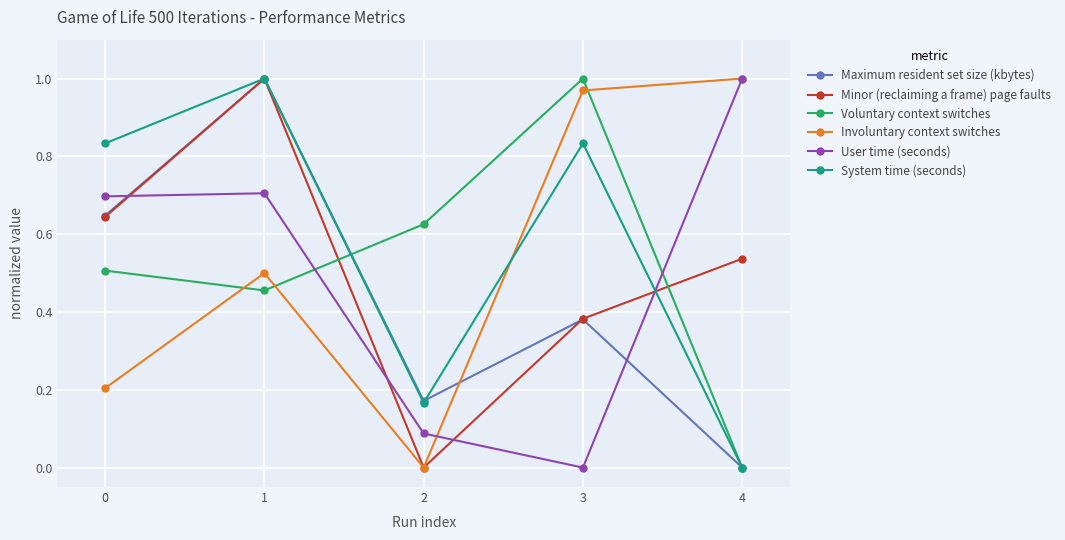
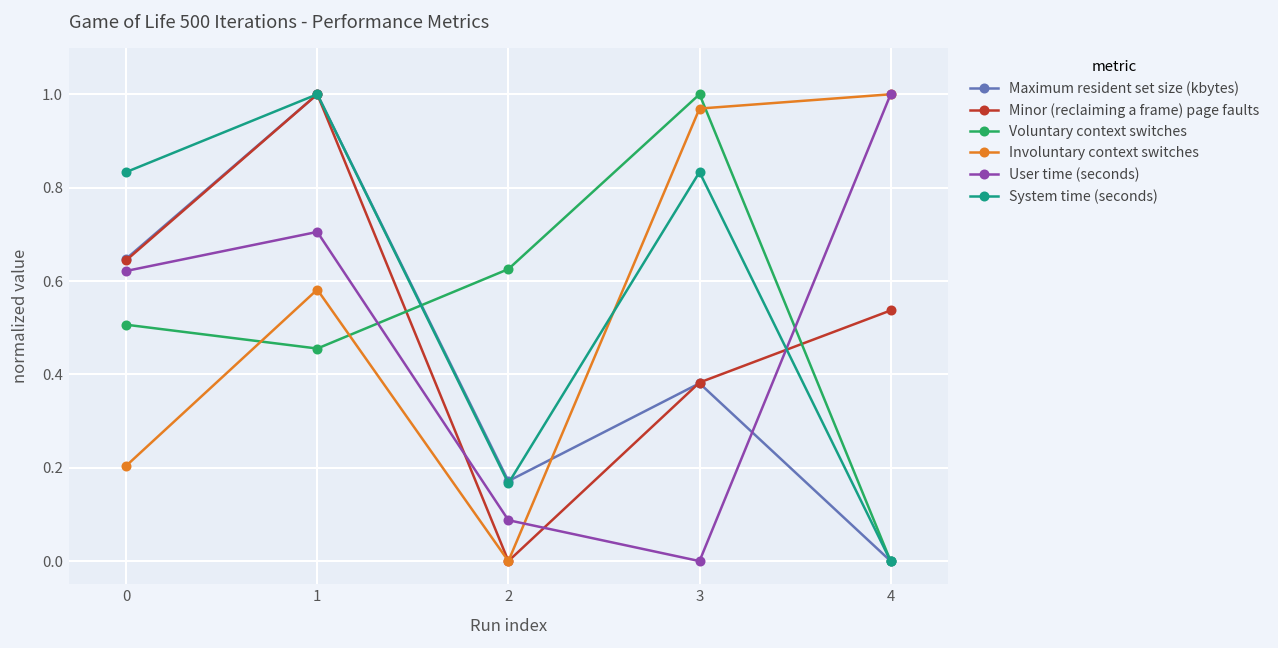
User time (seconds), 0: 0.70 -> 0.62
Involuntary context switches, 1: 0.50 -> 0.58
